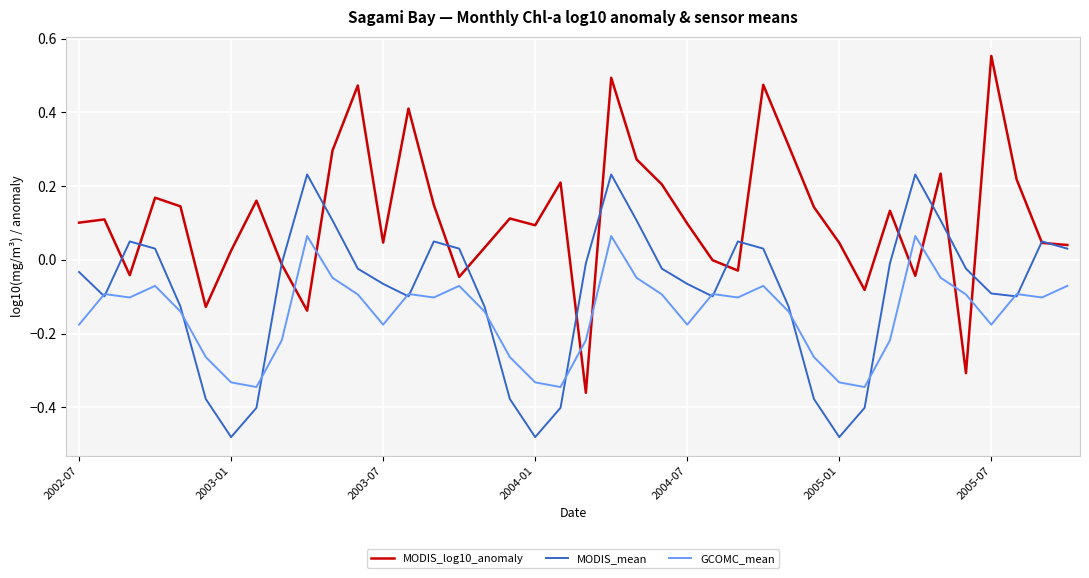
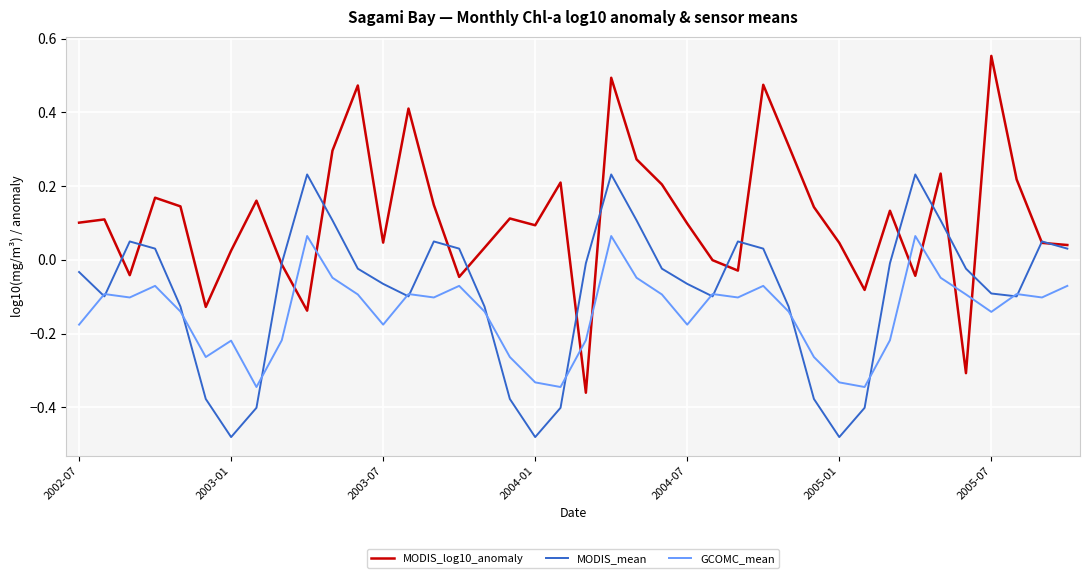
GCOMC_mean, 2003-01: -0.33 -> -0.22
GCOMC_mean, 2005-07: -0.18 -> -0.14
